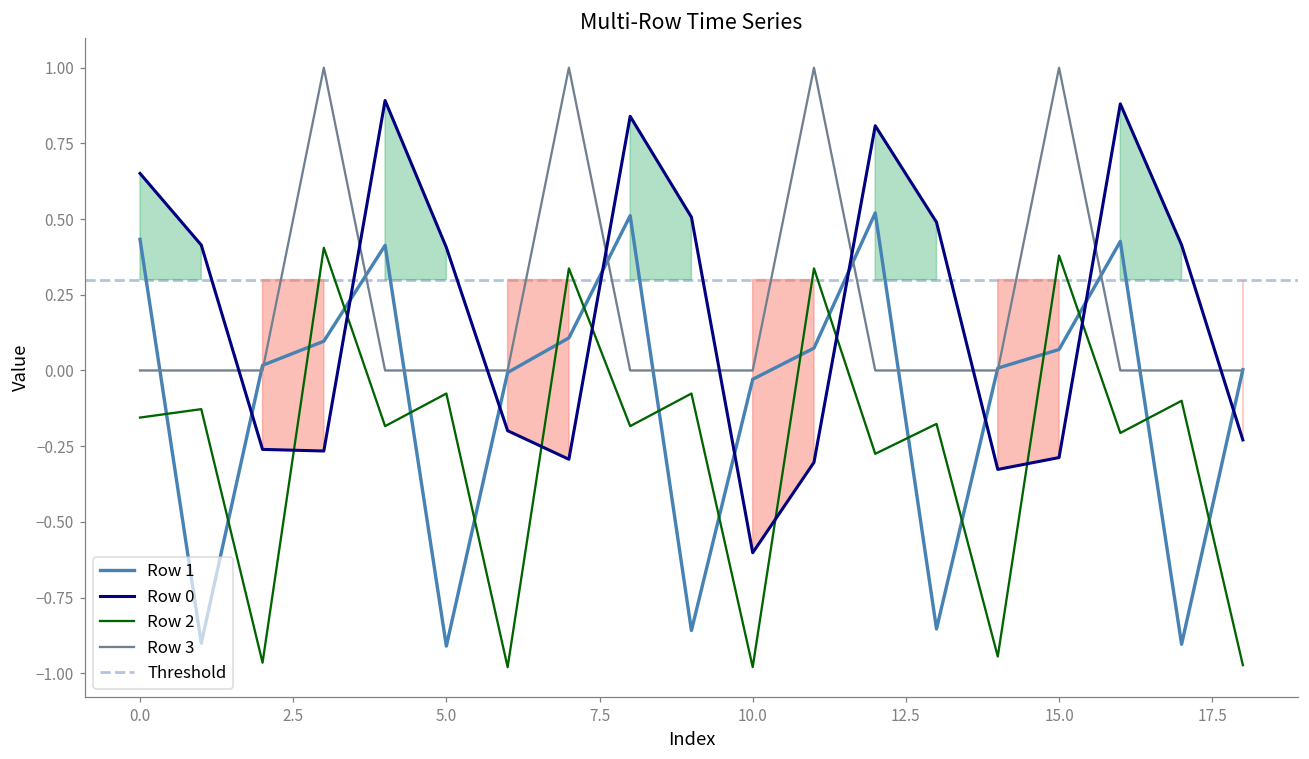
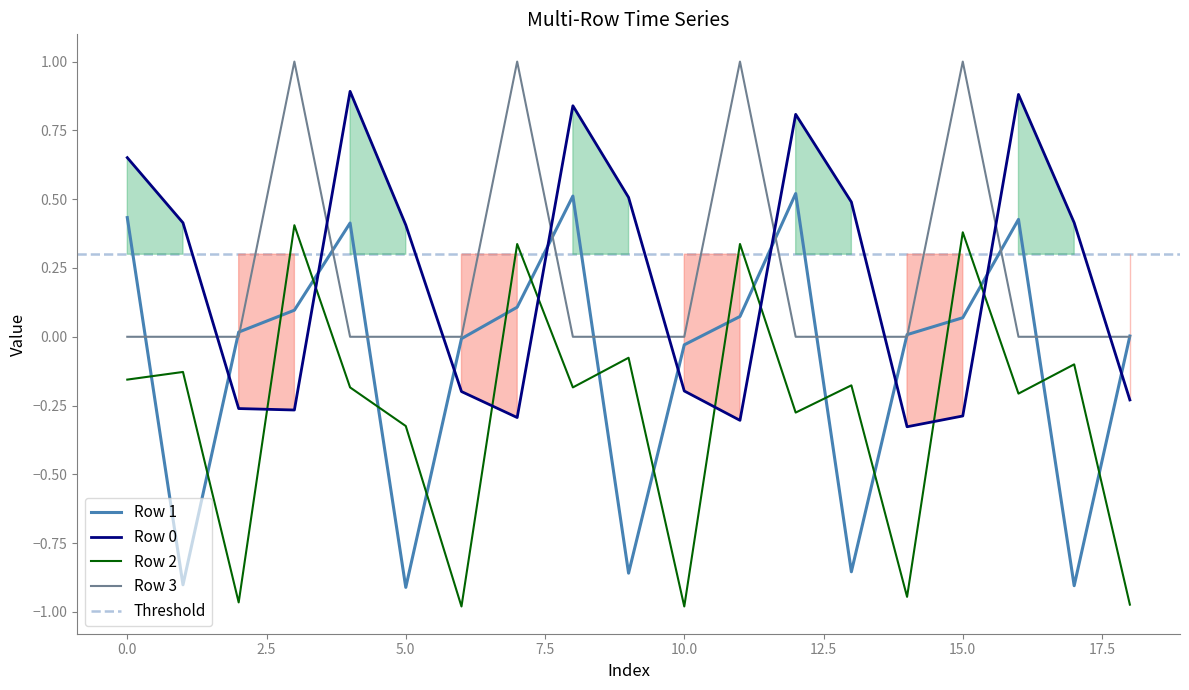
Row 2, 5.0: -0.08 -> -0.32
Row 0, 10.0: -0.60 -> -0.20
